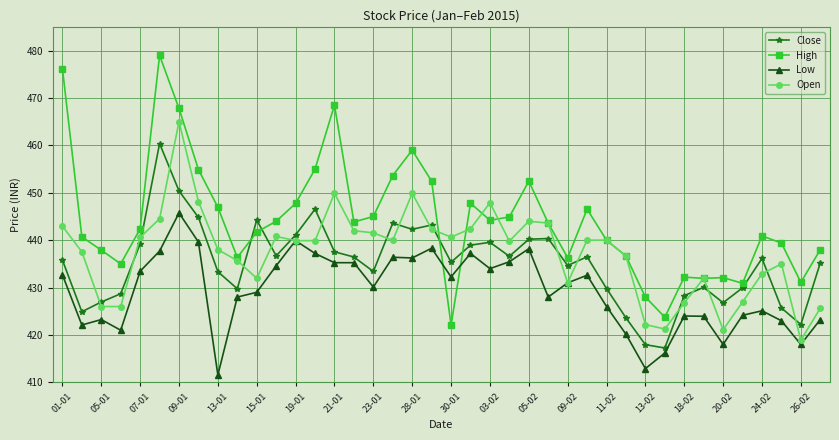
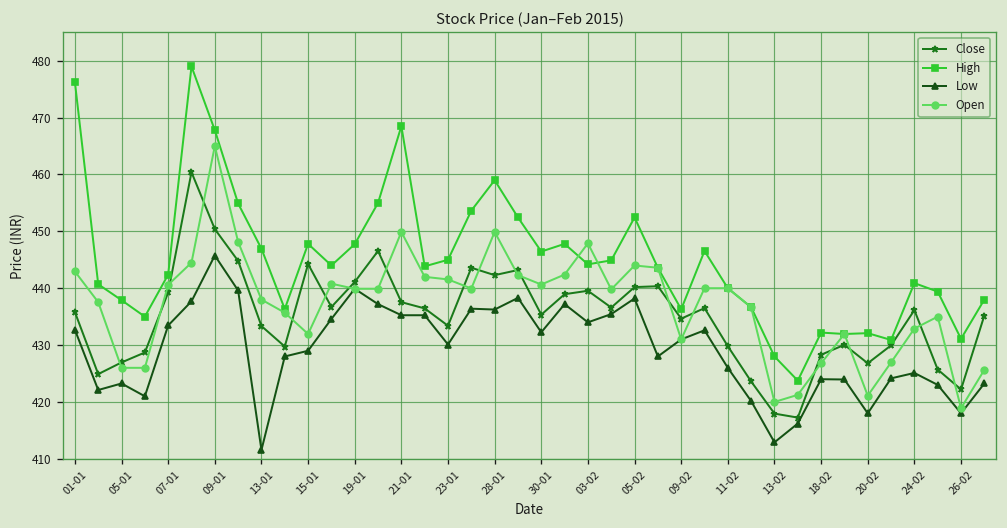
High, 15-01: 442 -> 448
High, 30-01: 422 -> 446
Open, 13-02: 422 -> 420
